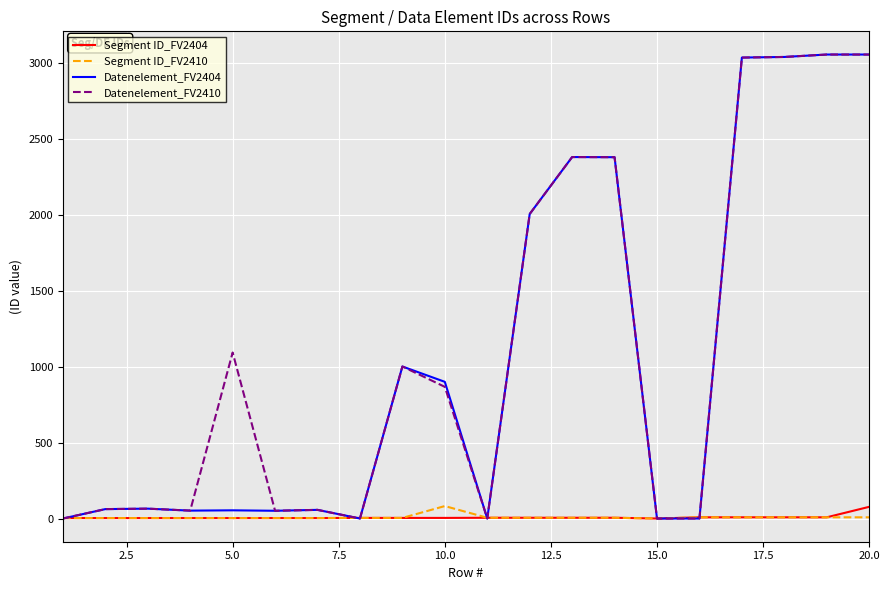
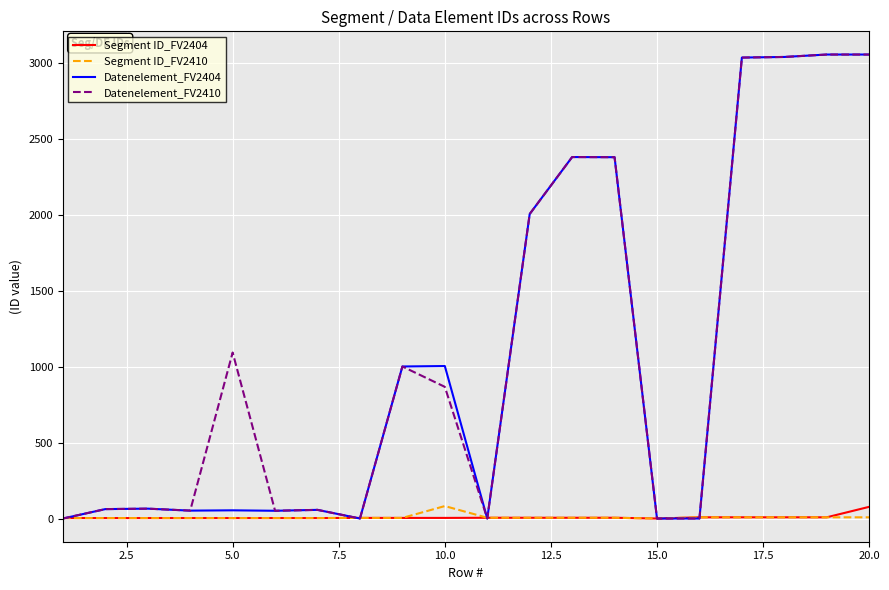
Datenelement_FV2404, 10.0: 900 -> 1000
